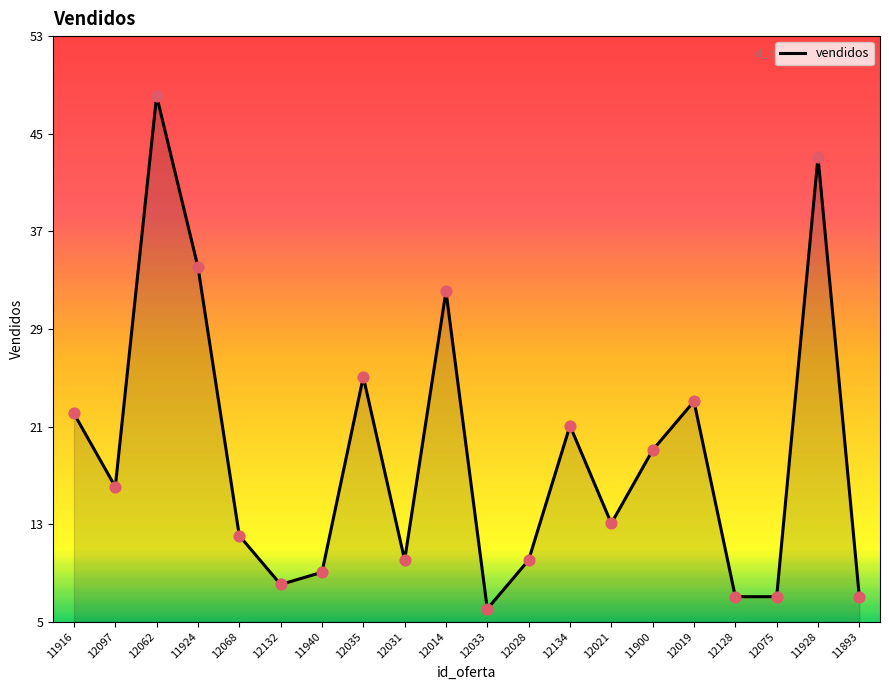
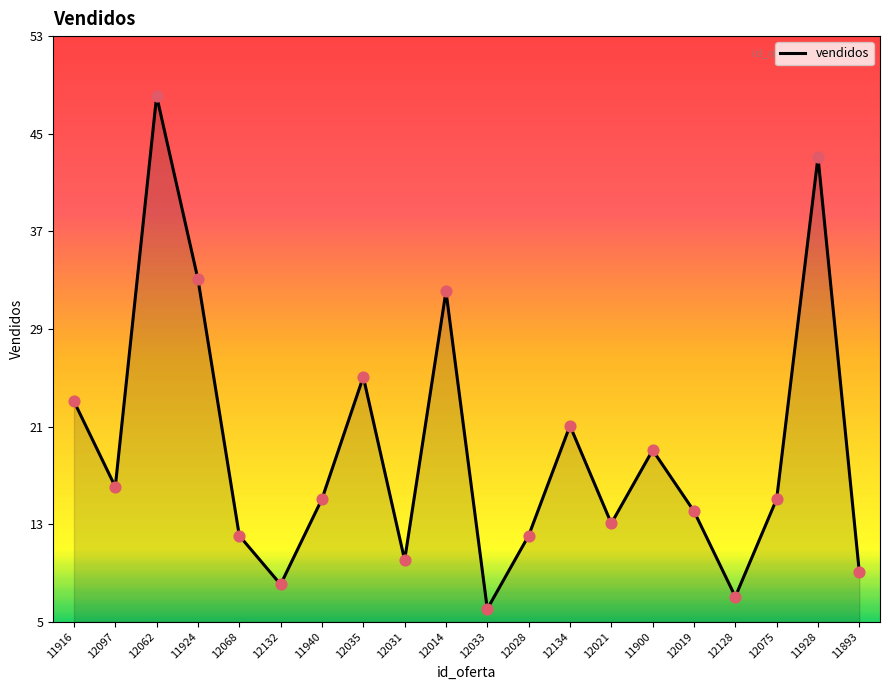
11916: 23 -> 24
11924: 35 -> 34
11940: 10 -> 16
12028: 11 -> 13
12019: 24 -> 15
12075: 8 -> 16
11893: 8 -> 10
